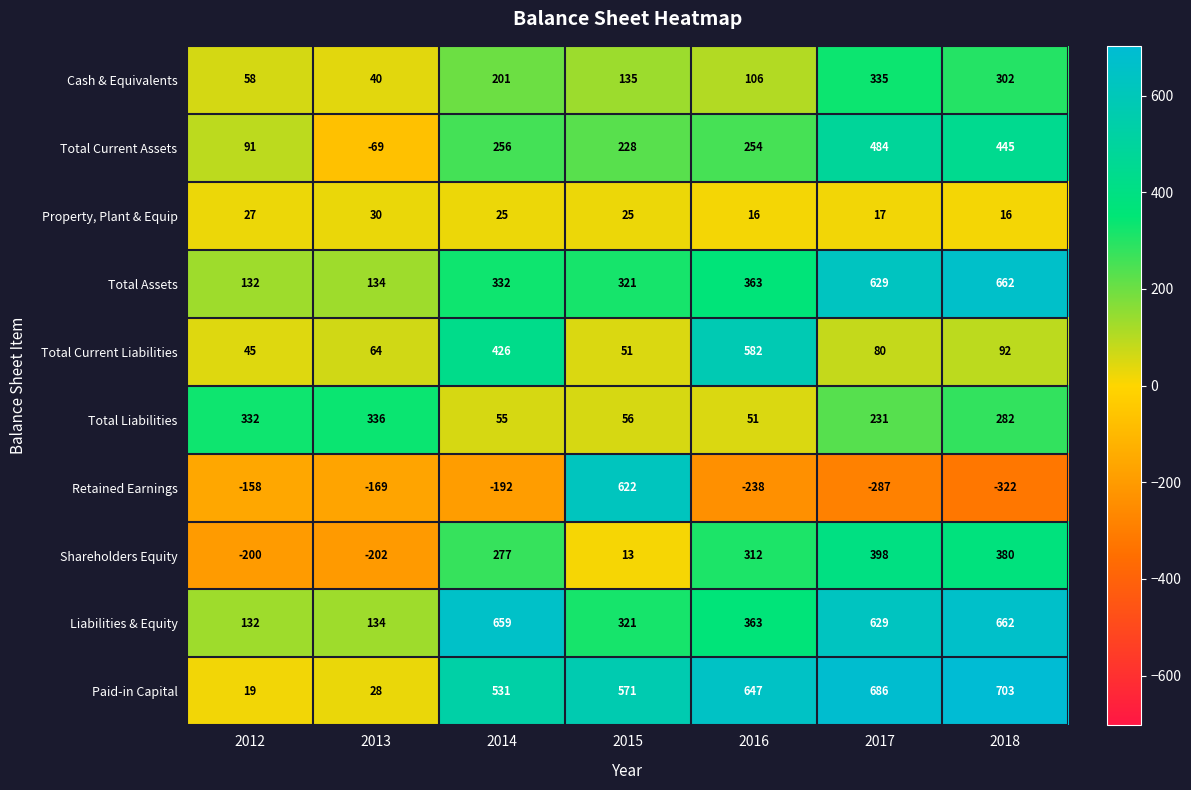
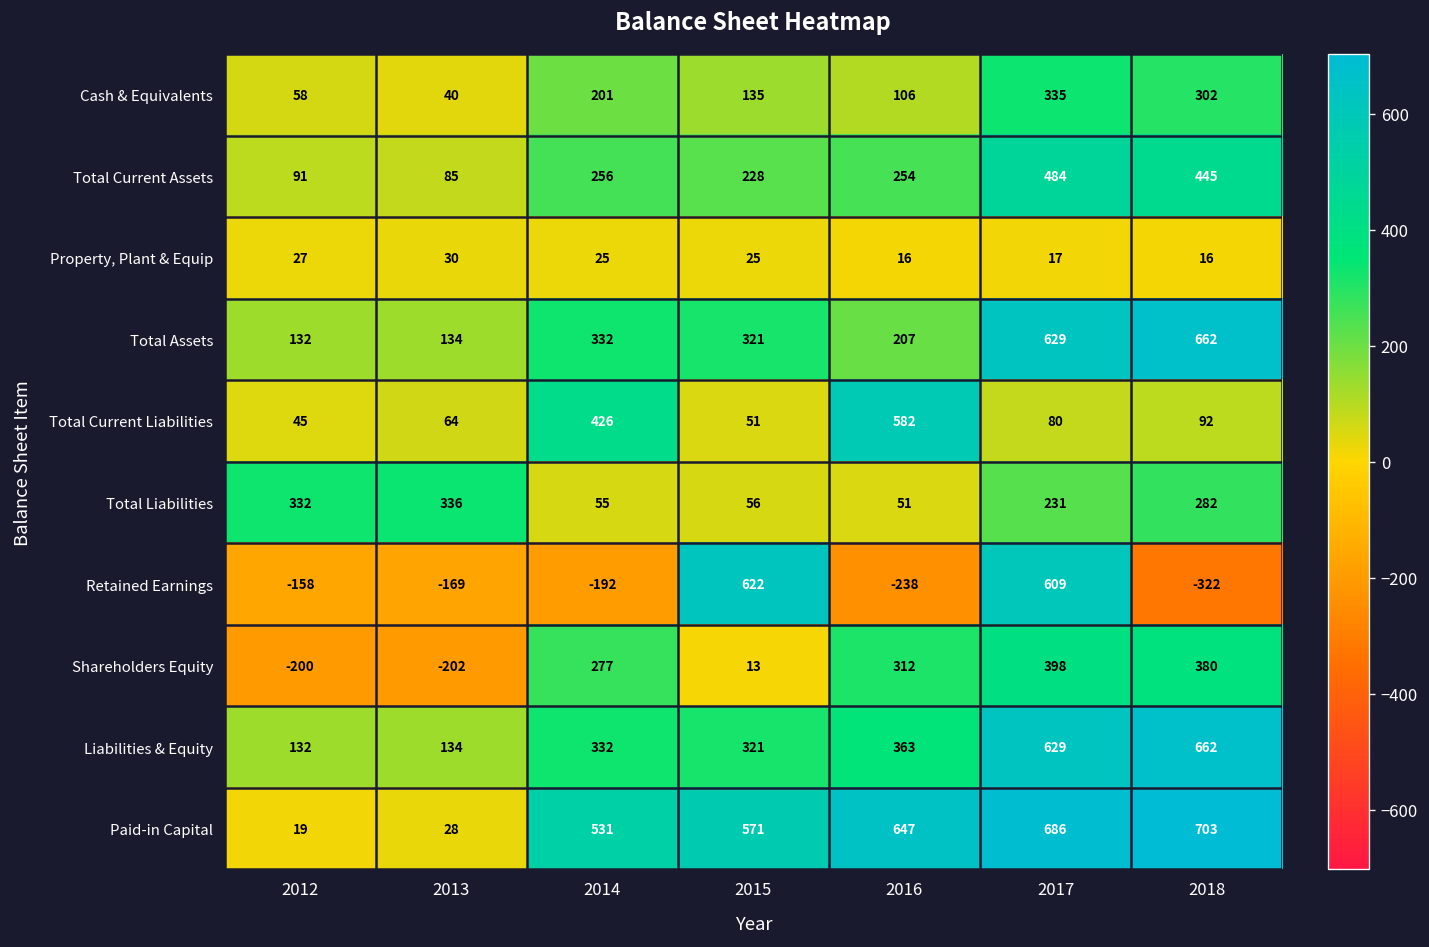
Total Current Assets, 2013: -69 -> 85
Total Assets, 2016: 363 -> 207
Retained Earnings, 2017: -287 -> 609
Liabilities & Equity, 2014: 659 -> 332
